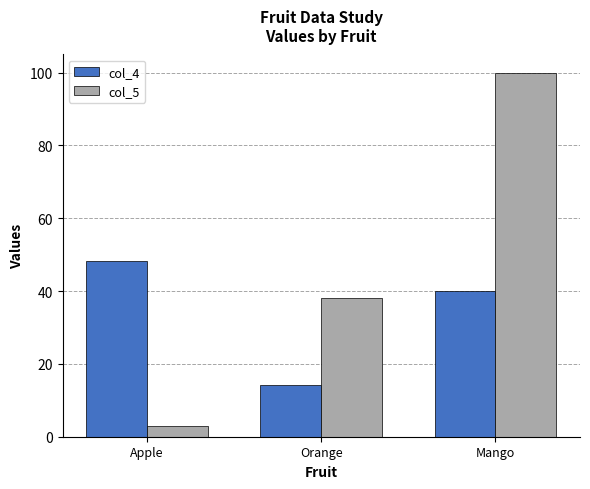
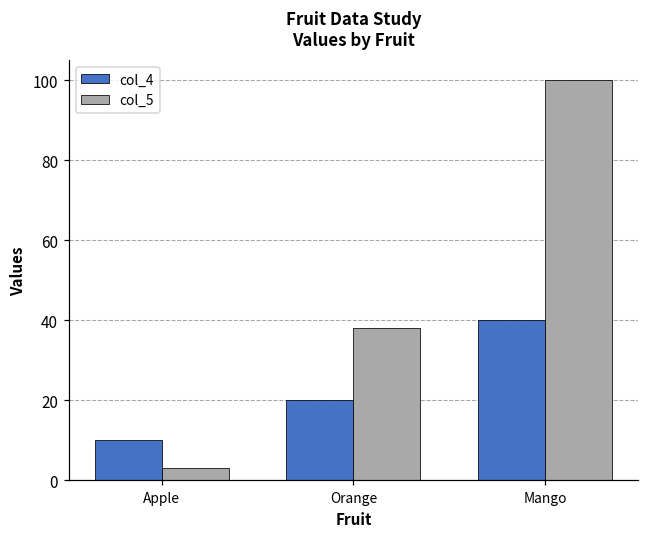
col_4, Apple: 48 -> 10
col_4, Orange: 14 -> 20
